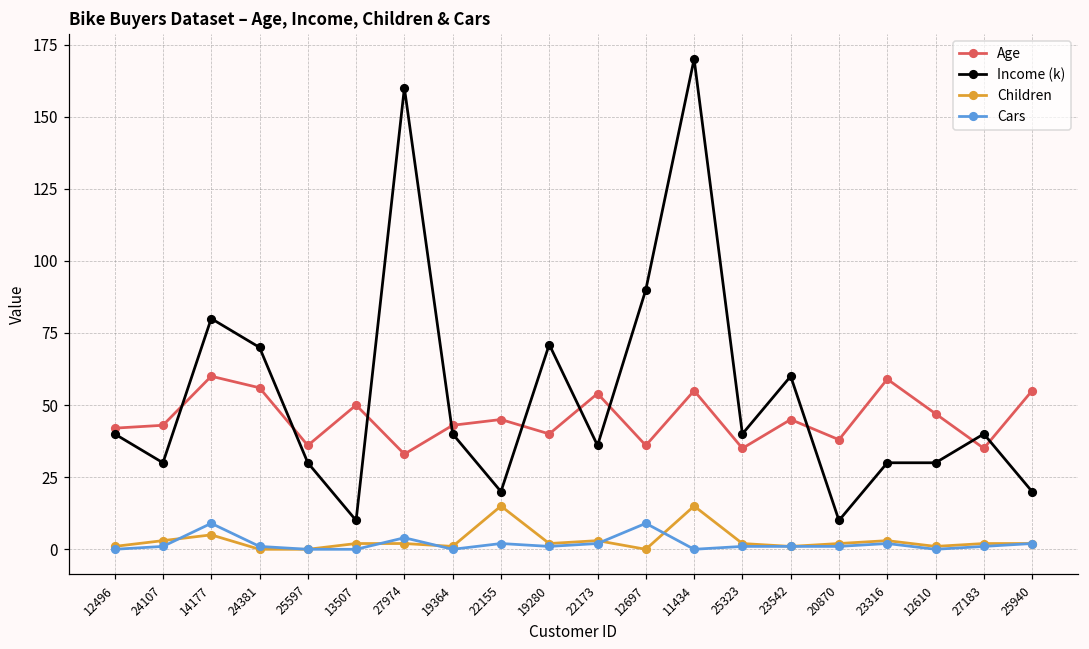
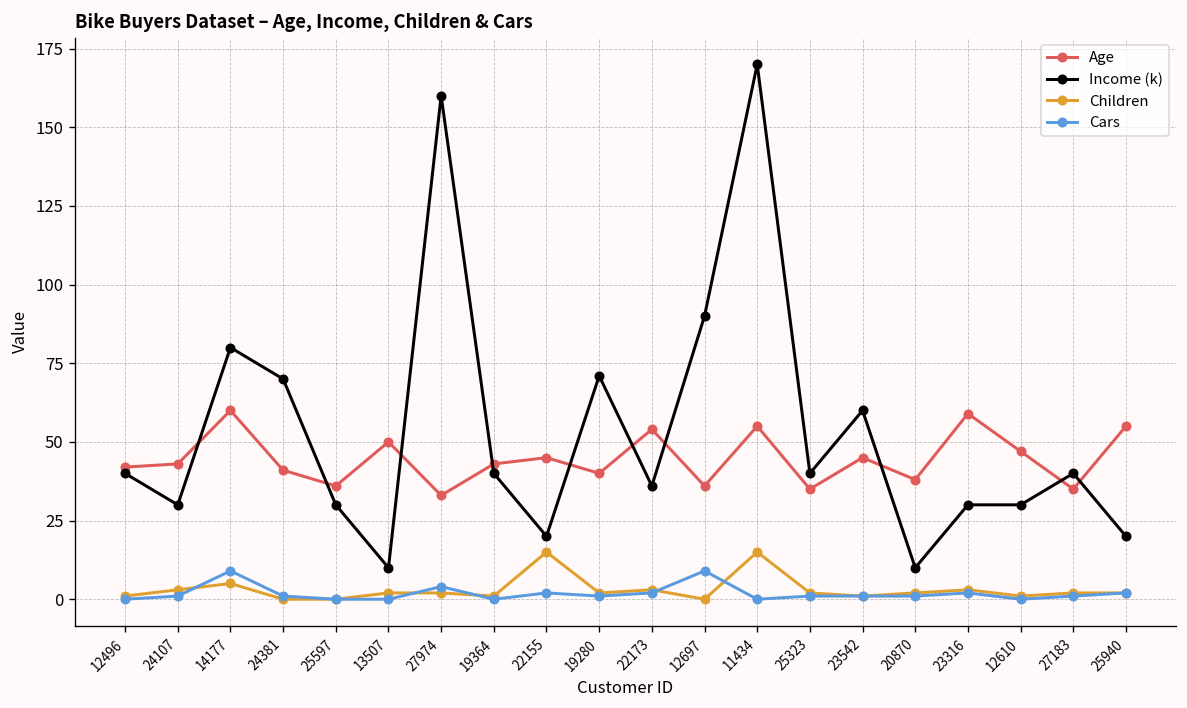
Age, 24381: 56 -> 41
